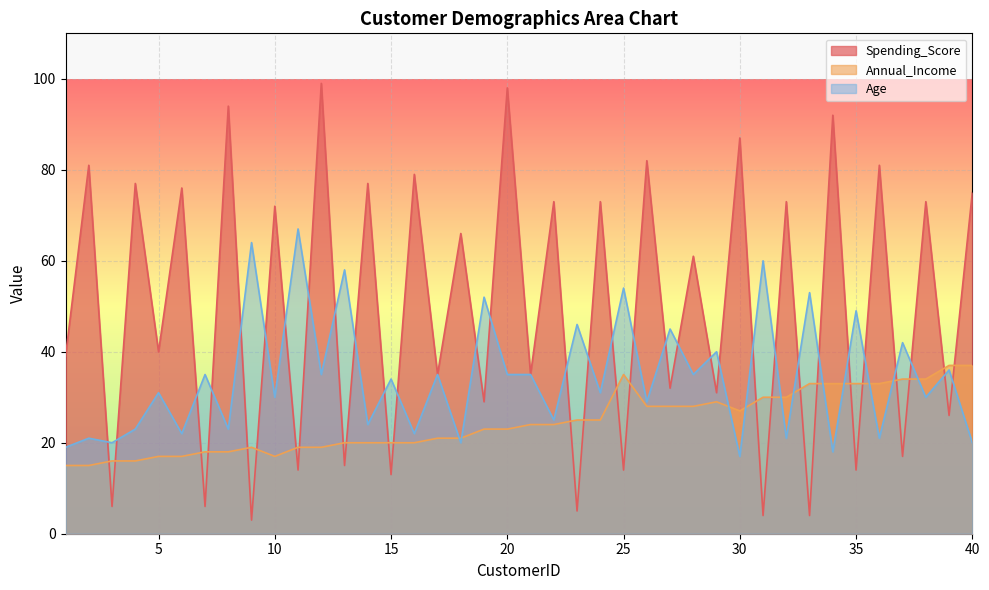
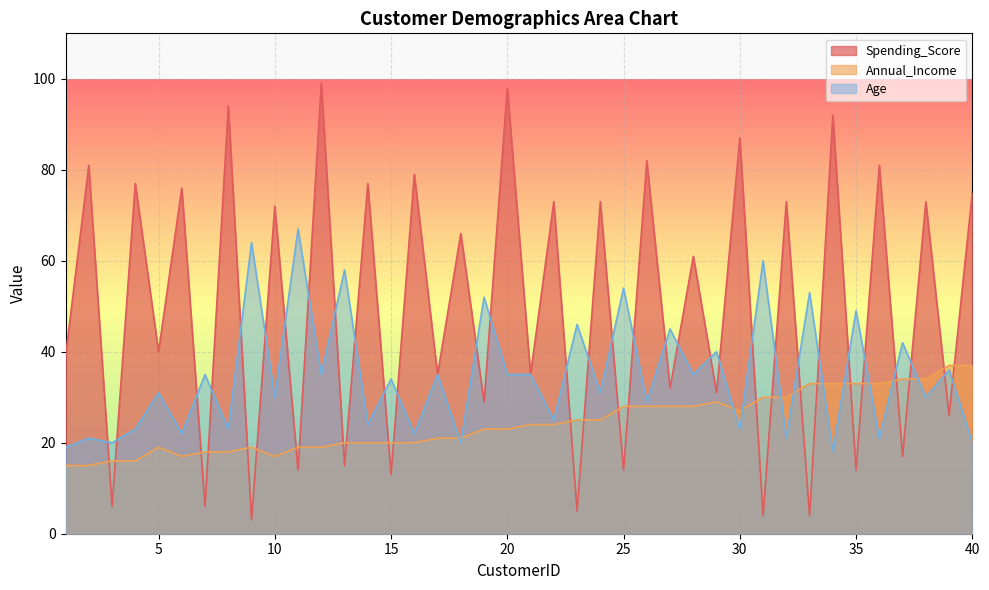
Annual_Income, 5: 17 -> 19
Annual_Income, 25: 35 -> 28
Age, 30: 17 -> 23
